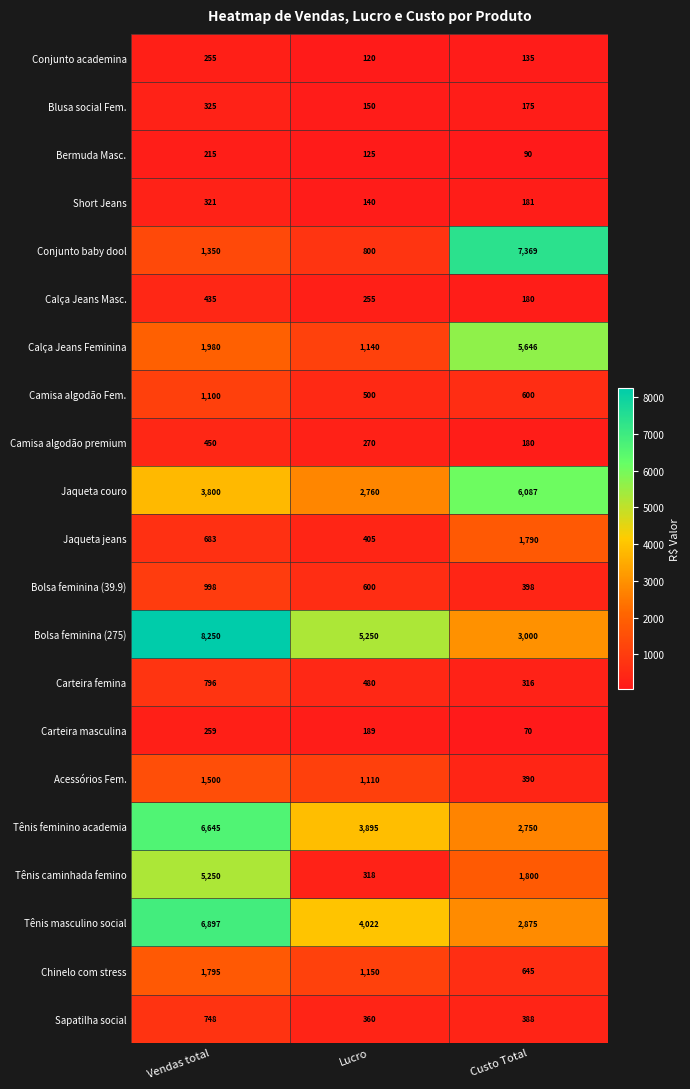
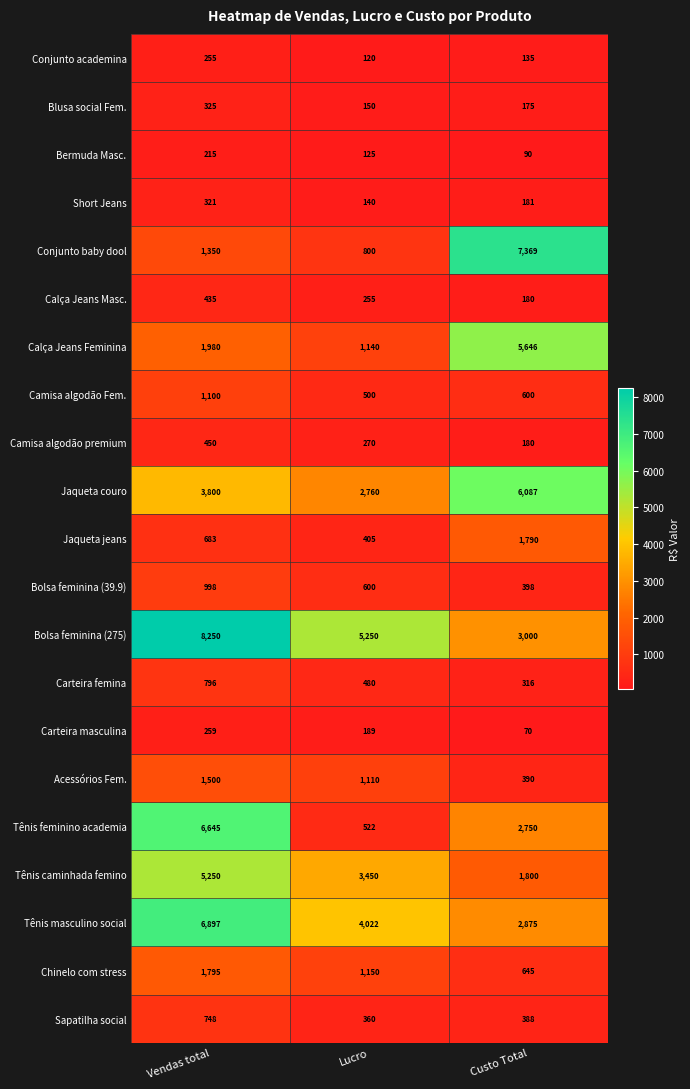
Tênis feminino academia, Lucro: 3,895 -> 522
Tênis caminhada femino, Lucro: 318 -> 3,450
